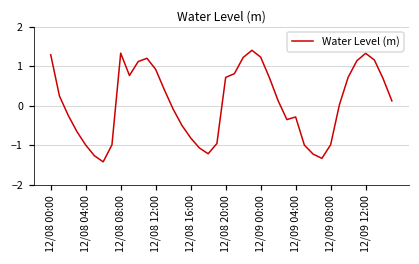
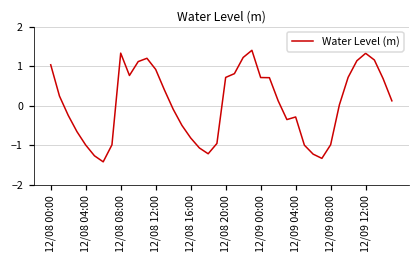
12/08 00:00: 1.3 -> 1.0
12/09 00:00: 1.2 -> 0.7
